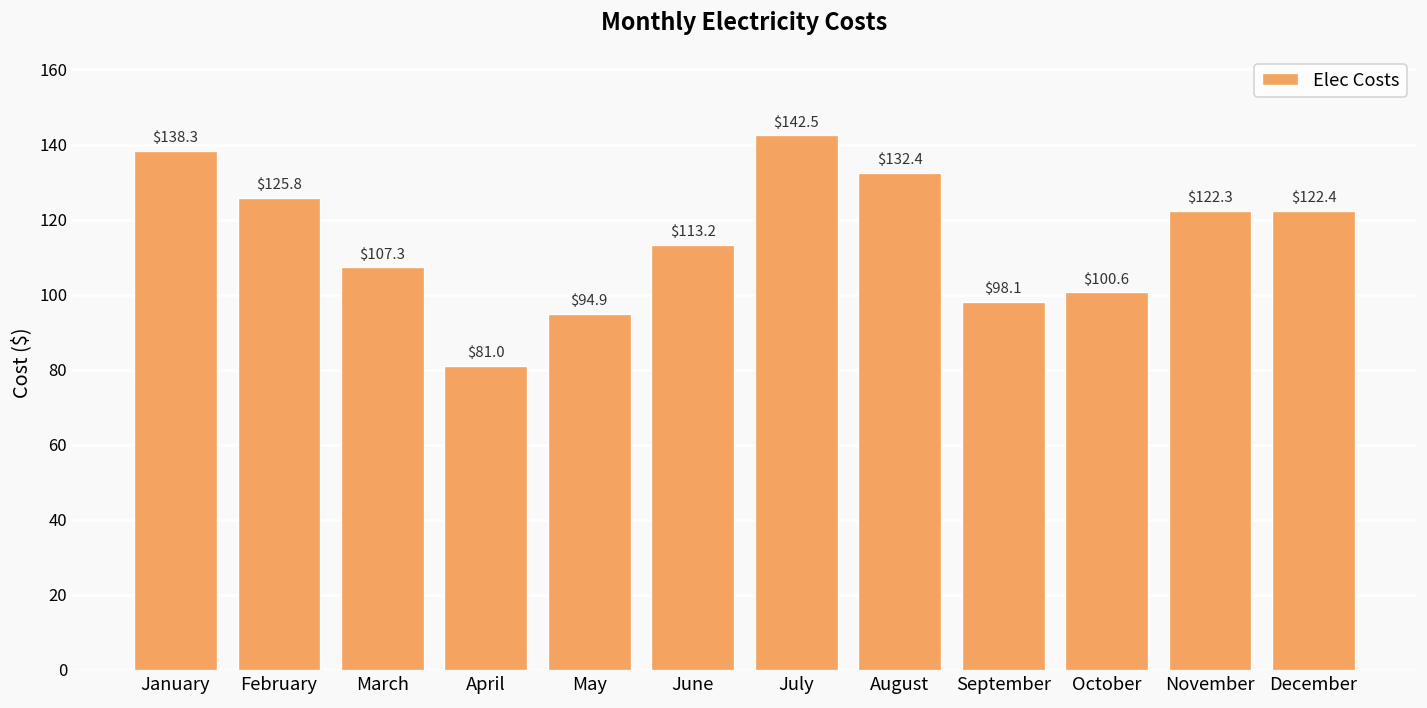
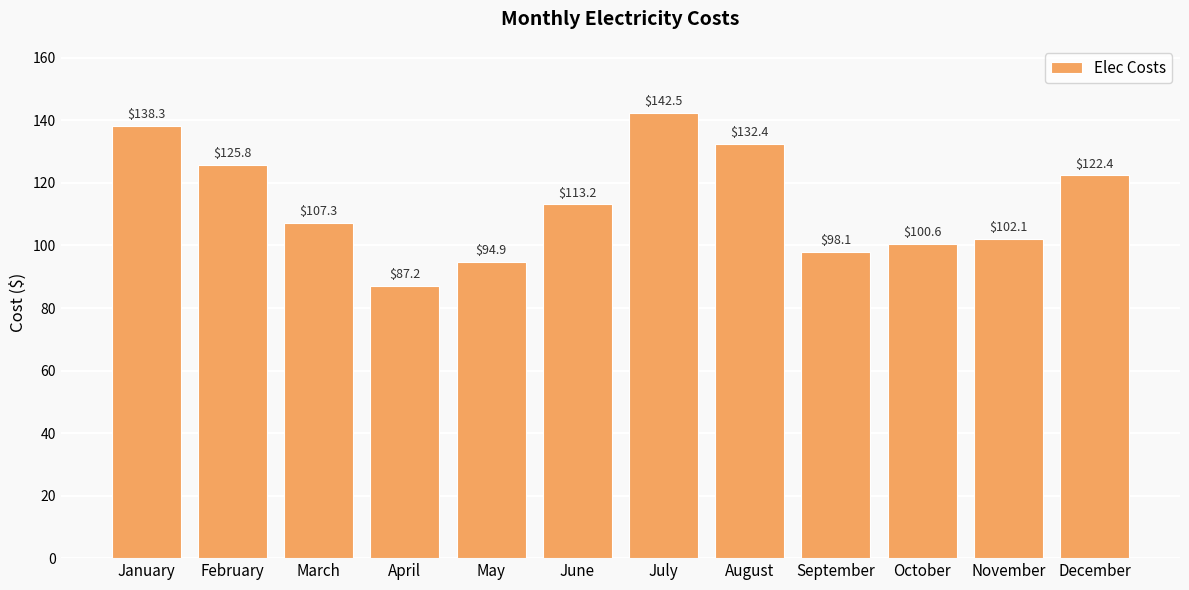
April: $81.0 -> $87.2
November: $122.3 -> $102.1
